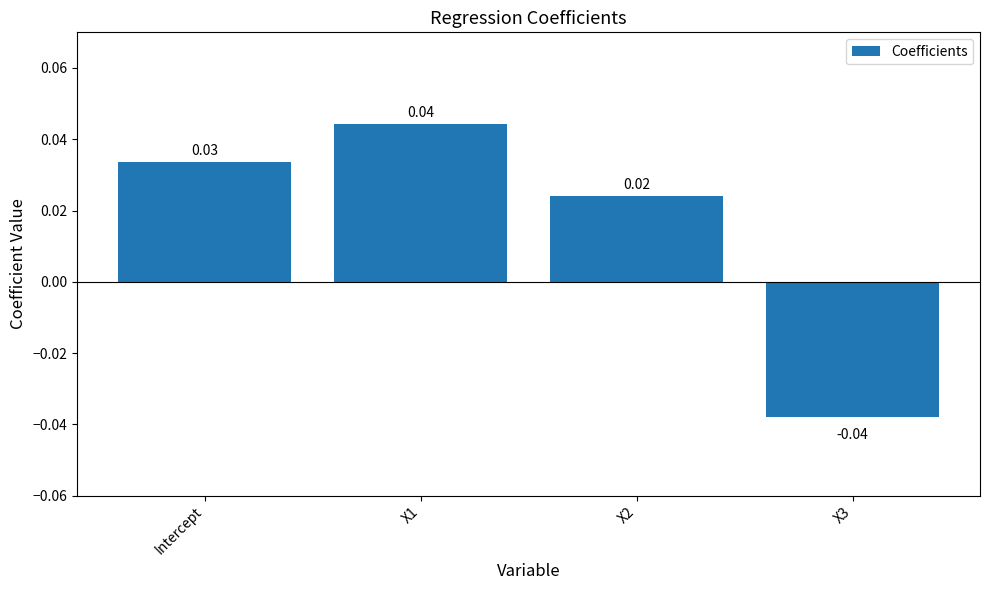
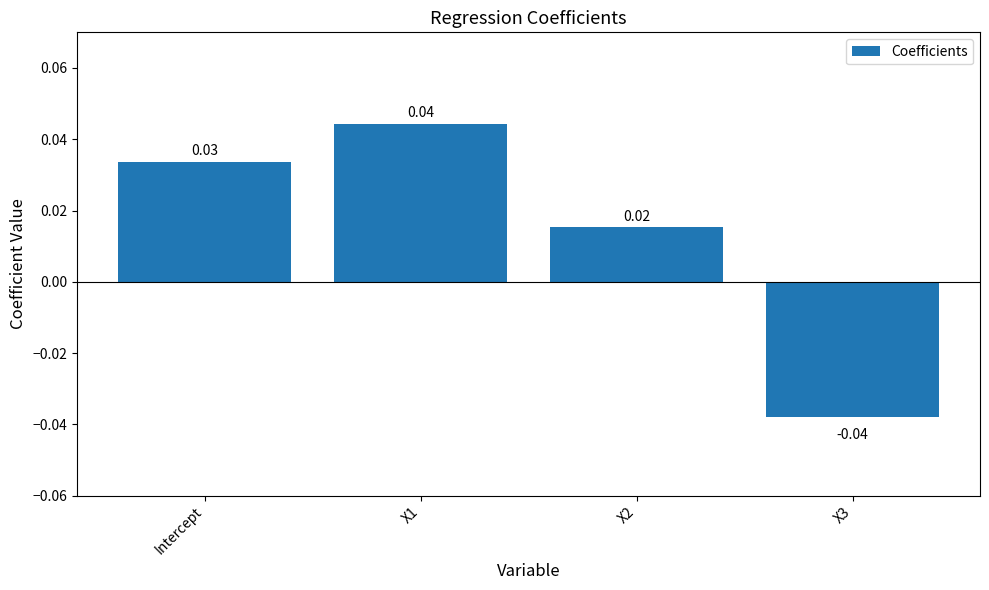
X2: 0.024 -> 0.015
